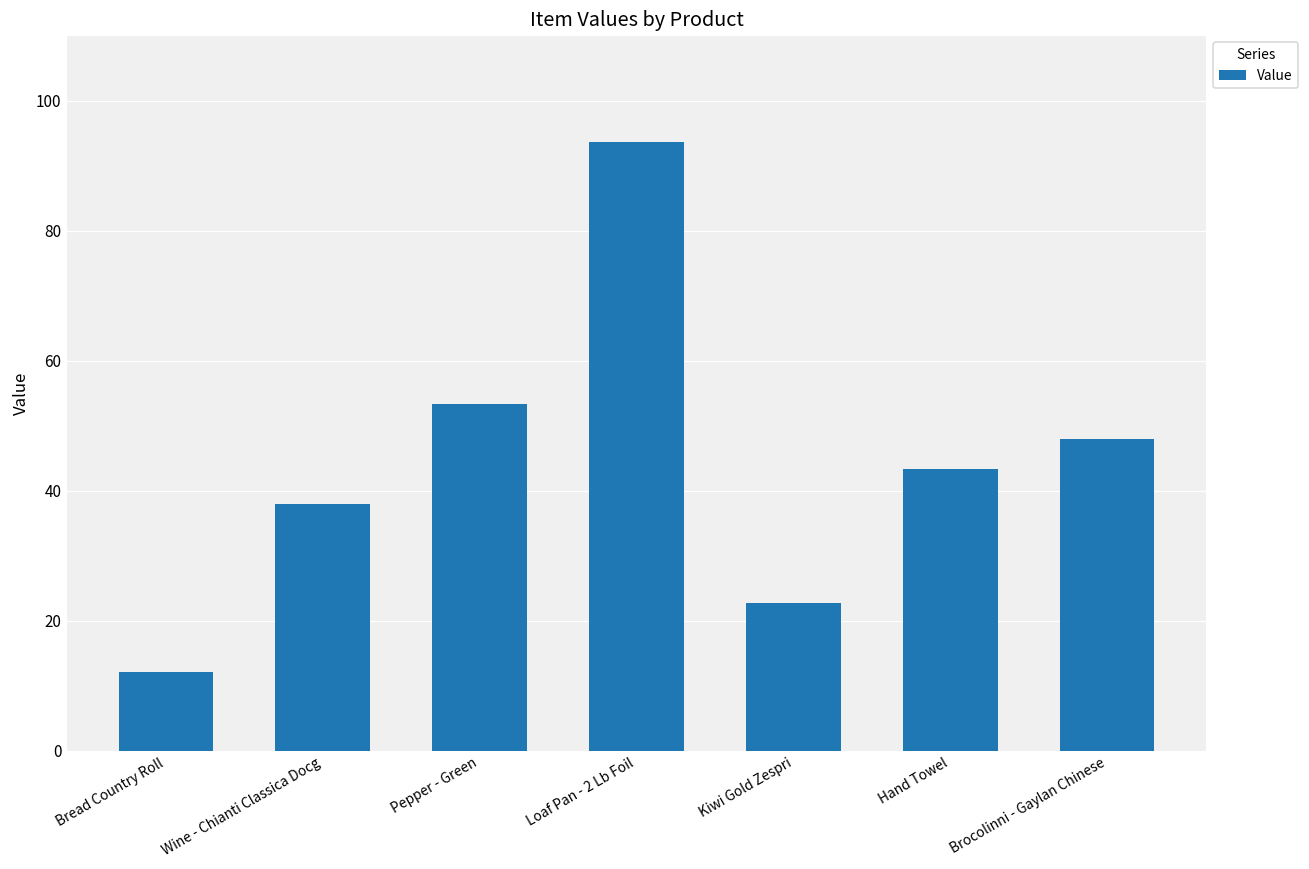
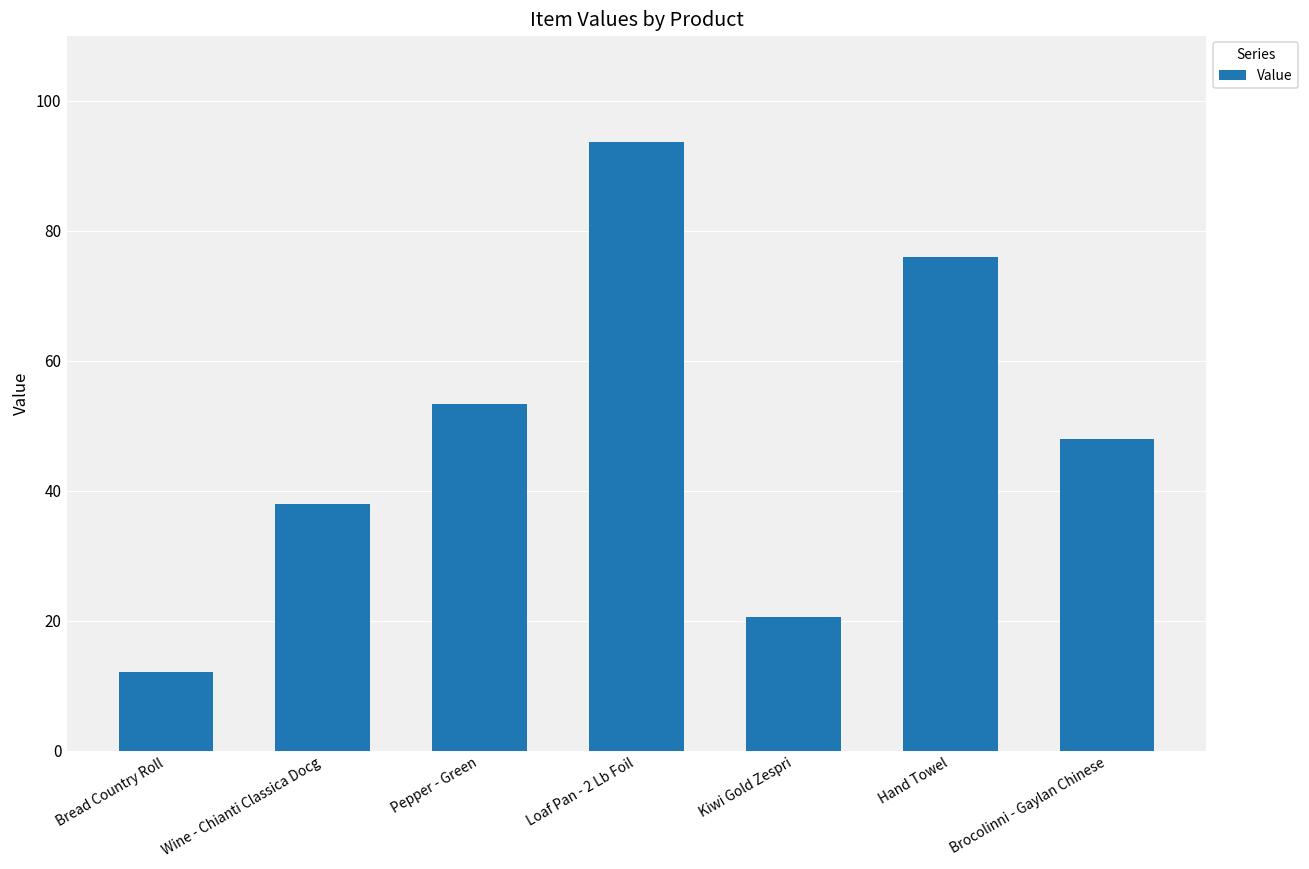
Kiwi Gold Zespri: 23 -> 21
Hand Towel: 43 -> 76
